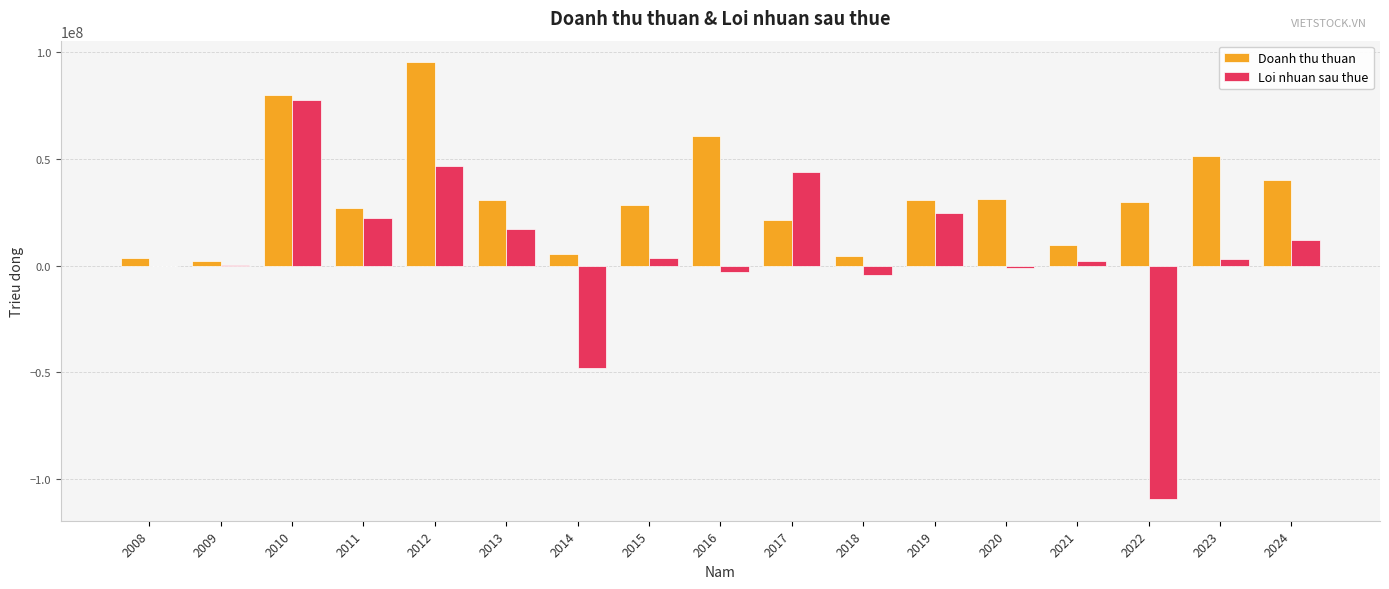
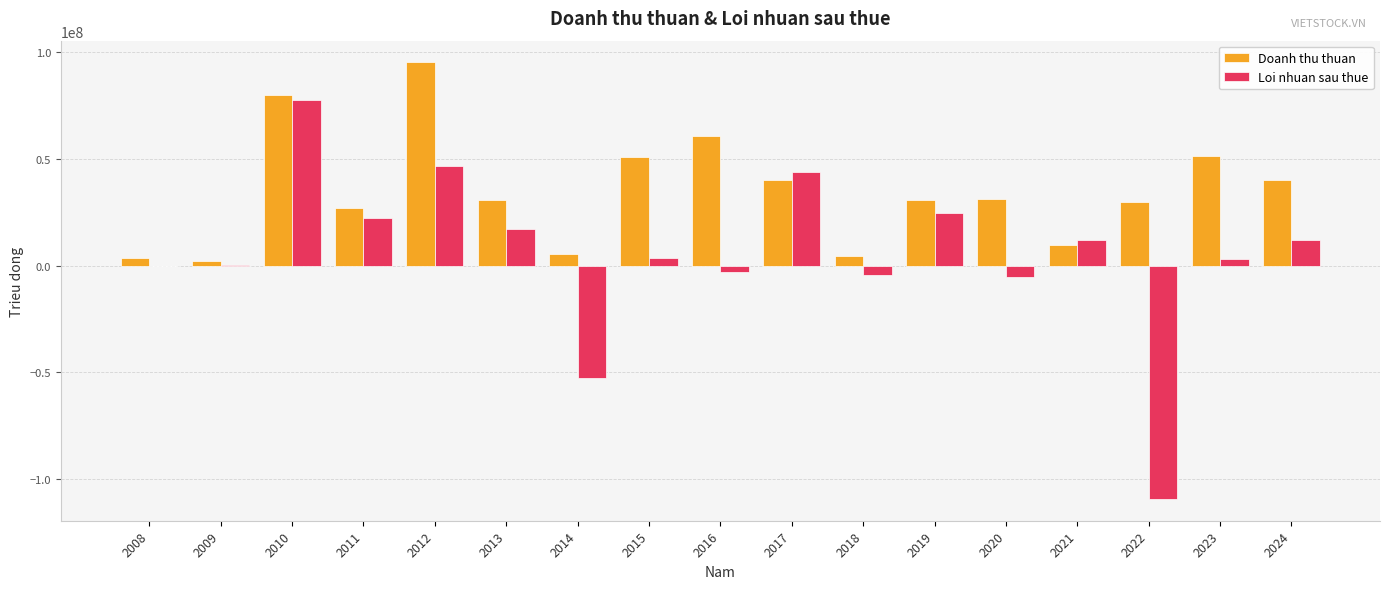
Loi nhuan sau thue, 2014: -48000000 -> -53000000
Doanh thu thuan, 2015: 29000000 -> 51000000
Doanh thu thuan, 2017: 21000000 -> 40000000
Loi nhuan sau thue, 2020: -1000000 -> -5000000
Loi nhuan sau thue, 2021: 2000000 -> 12000000
